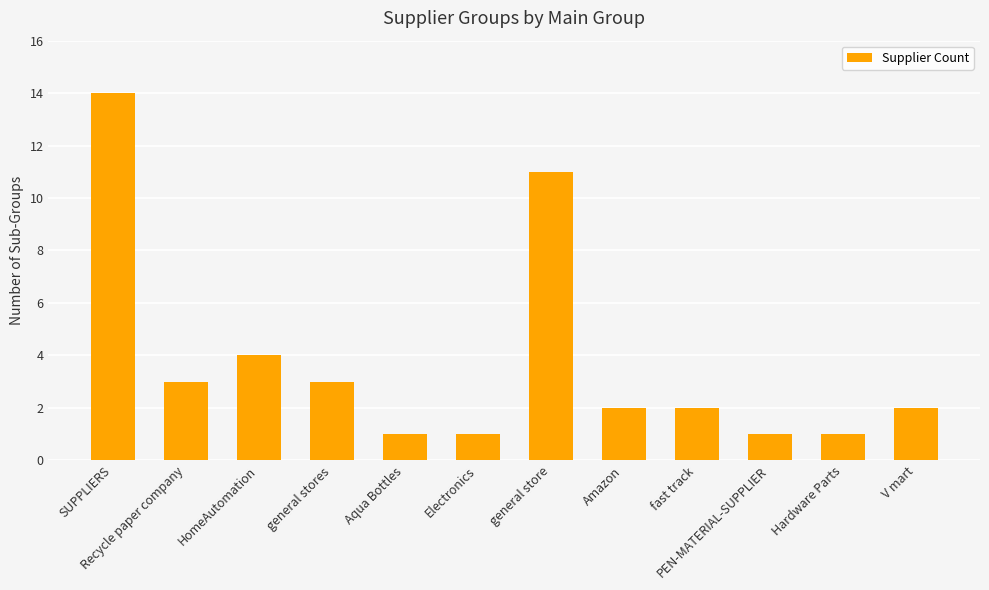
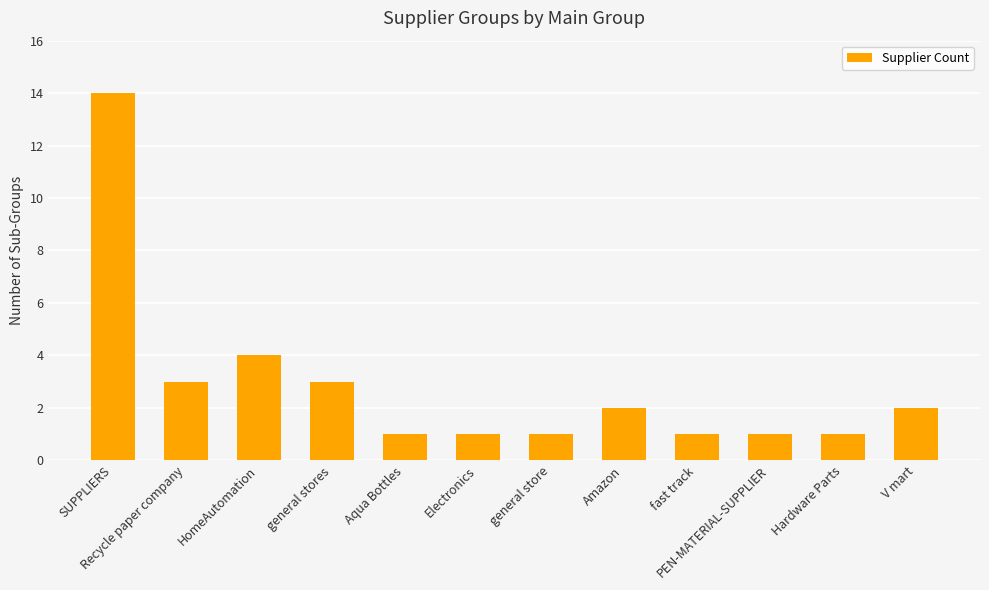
general store: 11 -> 1
fast track: 2 -> 1
